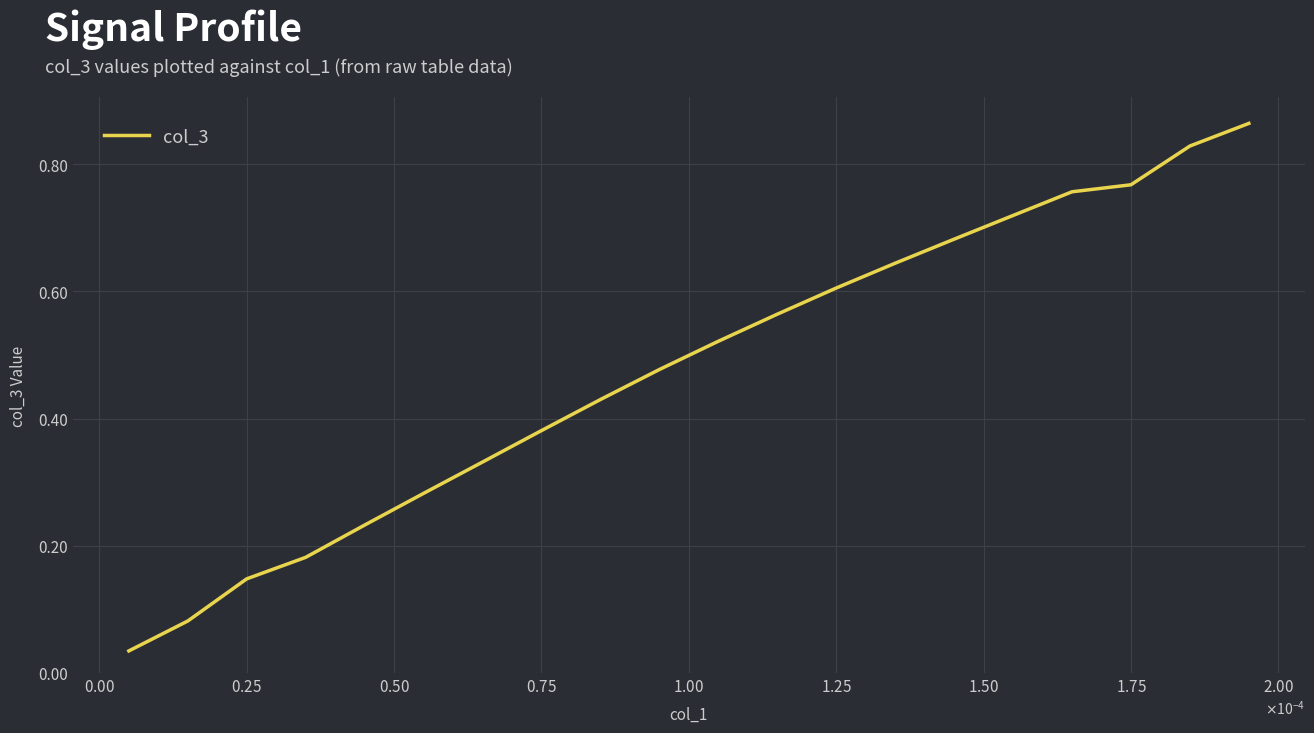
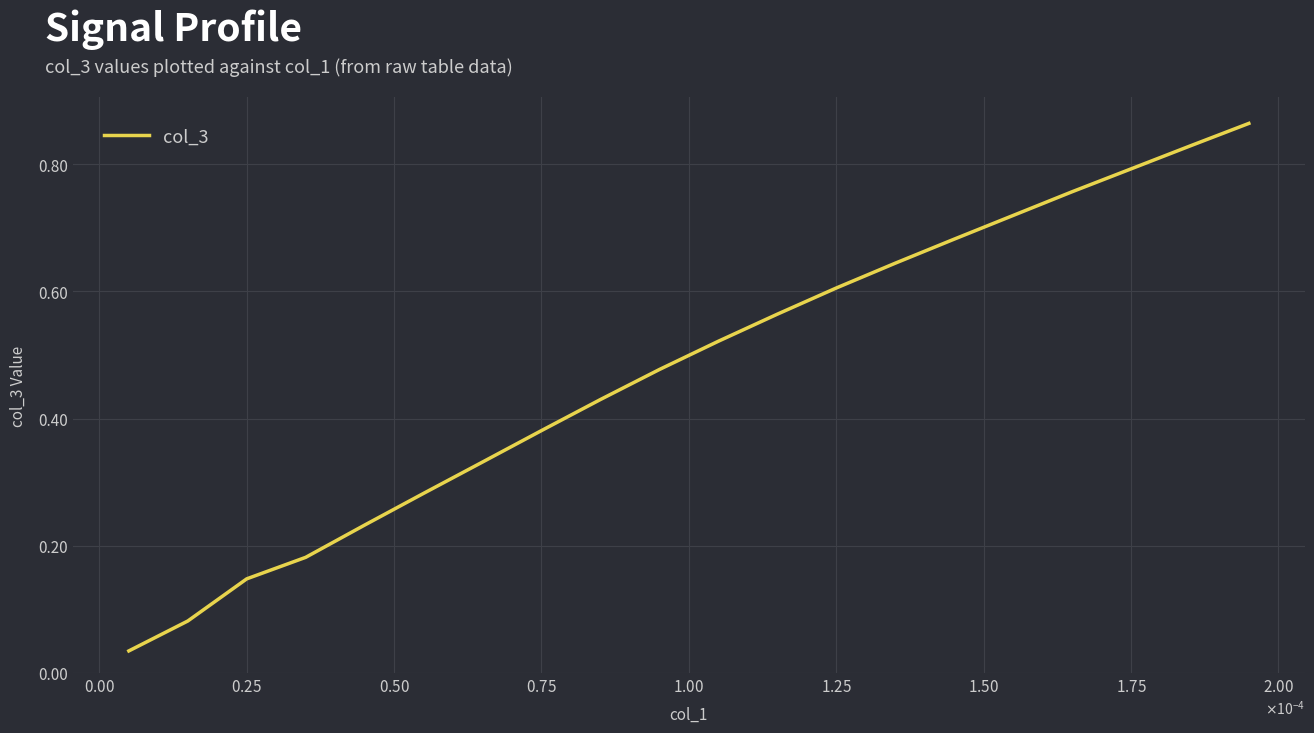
1.75: 0.77 -> 0.79
